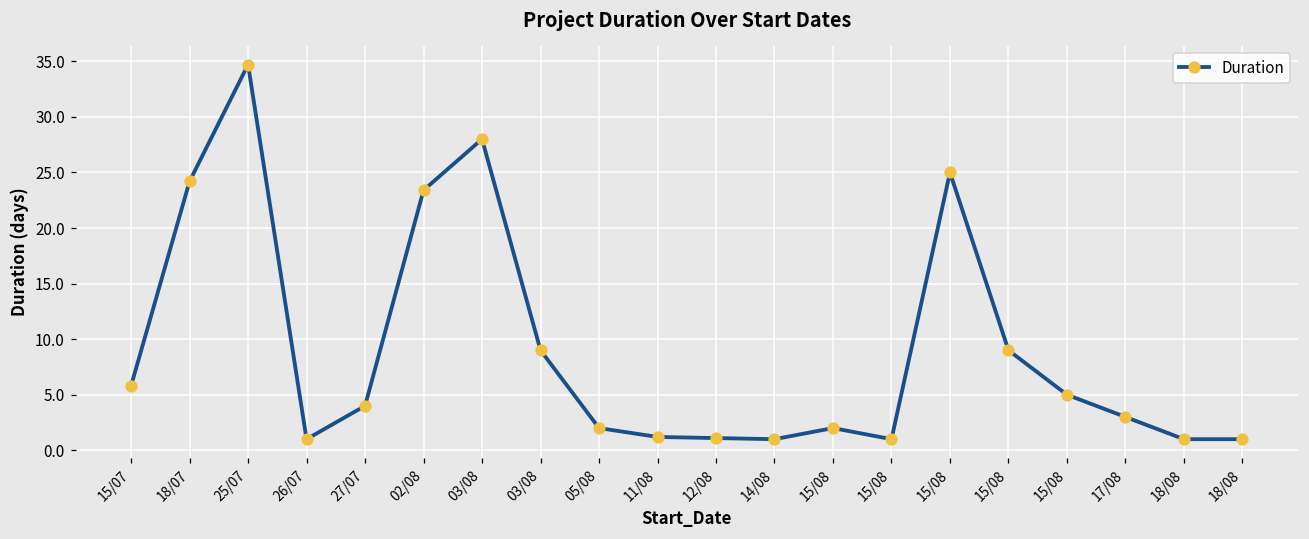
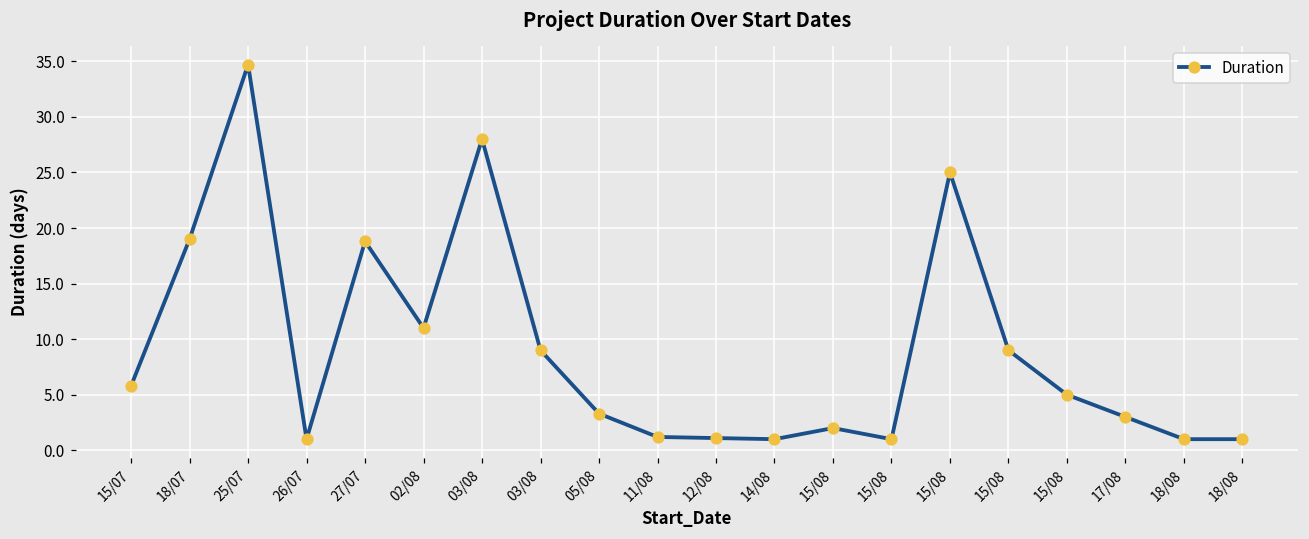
18/07: 24.2 -> 19.0
27/07: 4.0 -> 18.8
02/08: 23.4 -> 11.0
05/08: 2.0 -> 3.3
